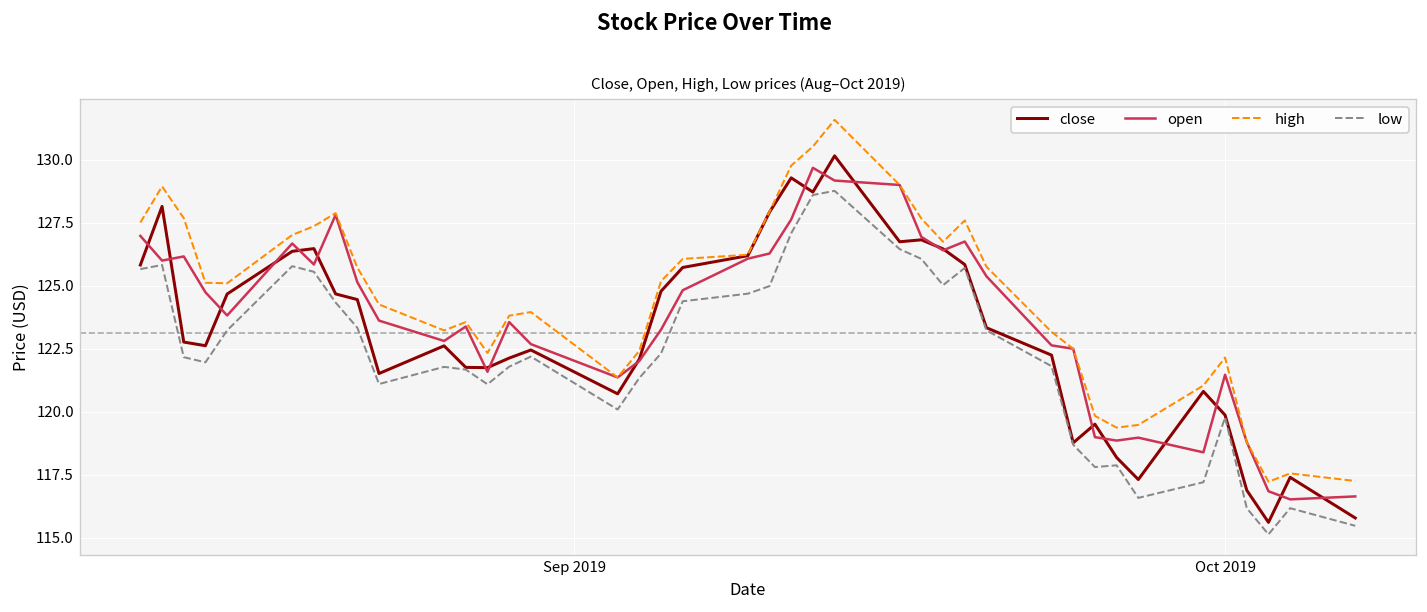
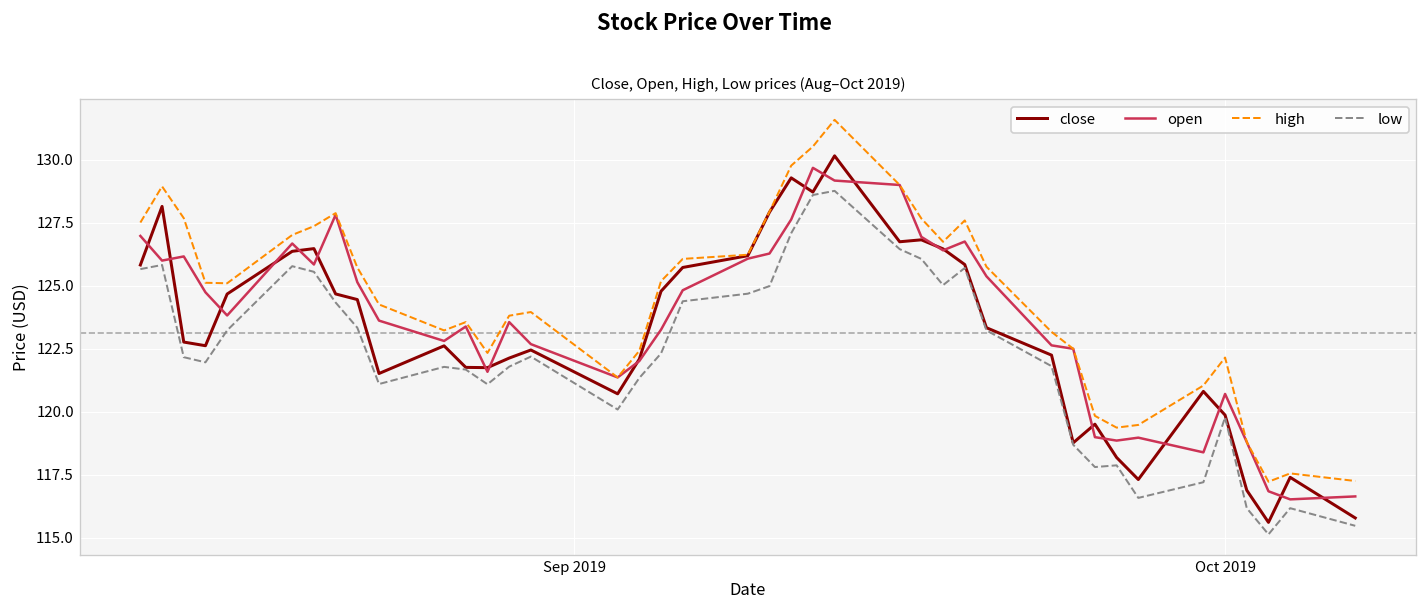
open, Oct 2019: 121.5 -> 120.7
